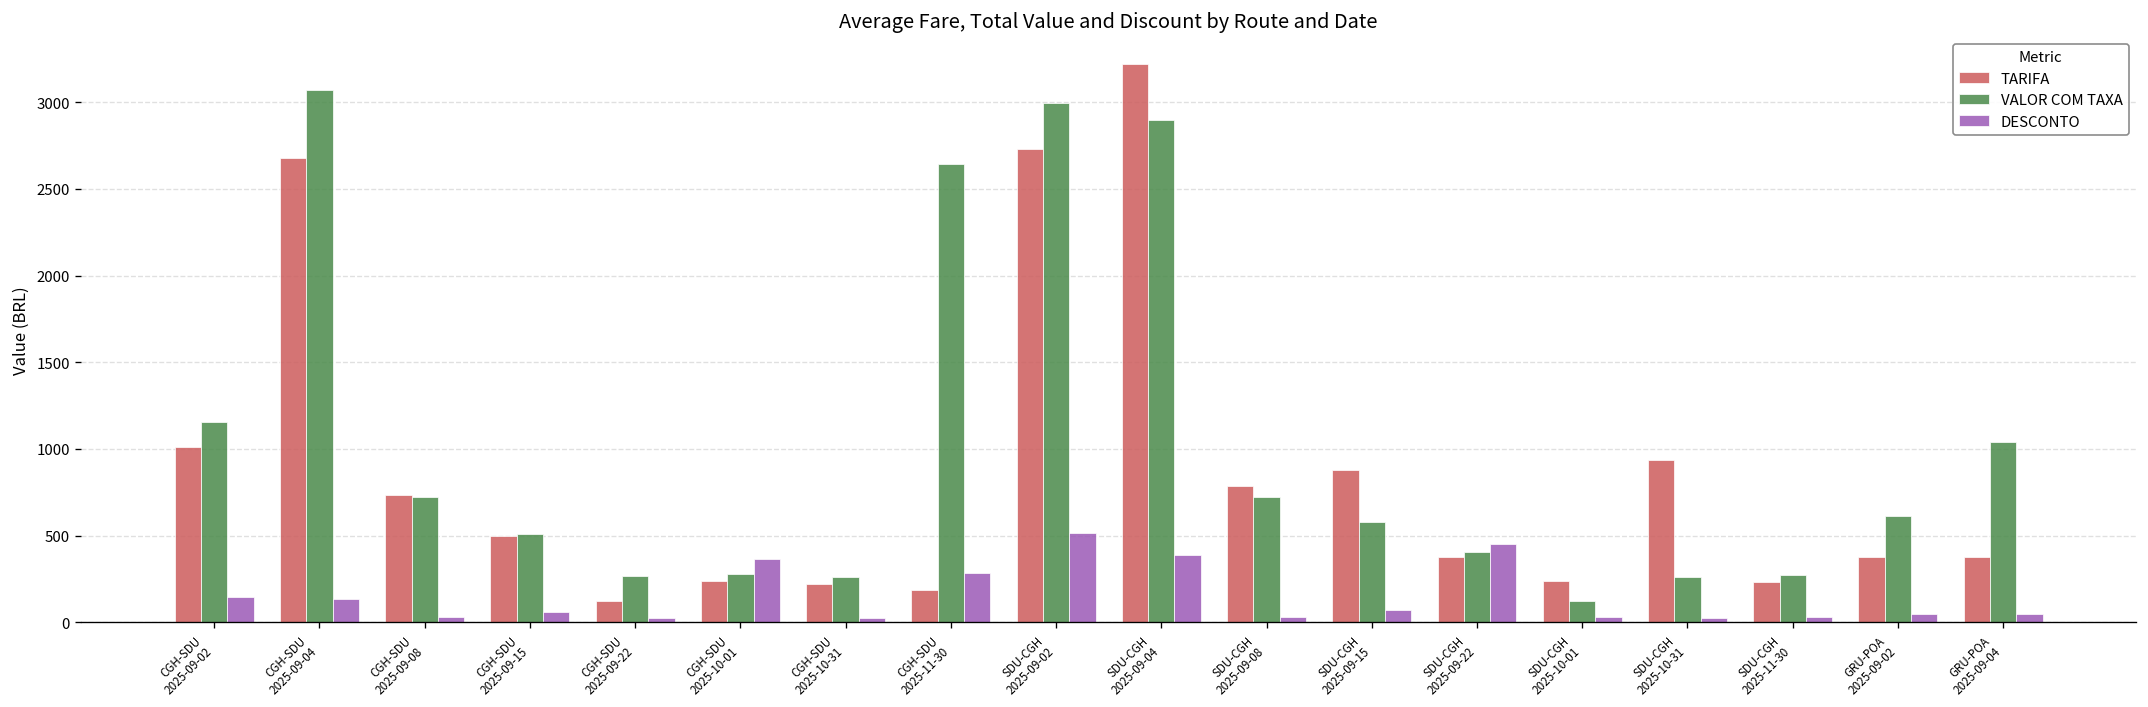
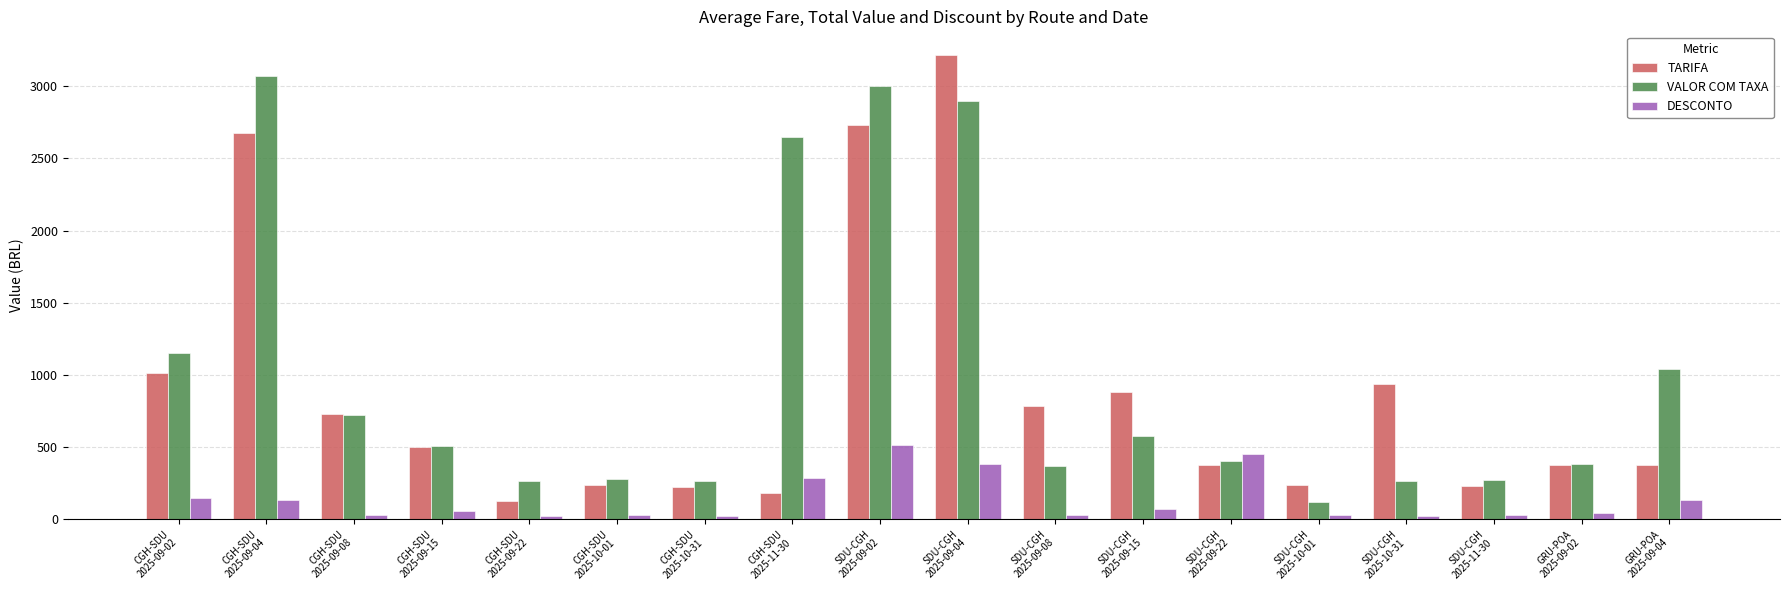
DESCONTO, CGH-SDU 2025-10-01: 360 -> 30
VALOR COM TAXA, SDU-CGH 2025-09-08: 720 -> 370
VALOR COM TAXA, GRU-POA 2025-09-02: 620 -> 380
DESCONTO, GRU-POA 2025-09-04: 40 -> 130
